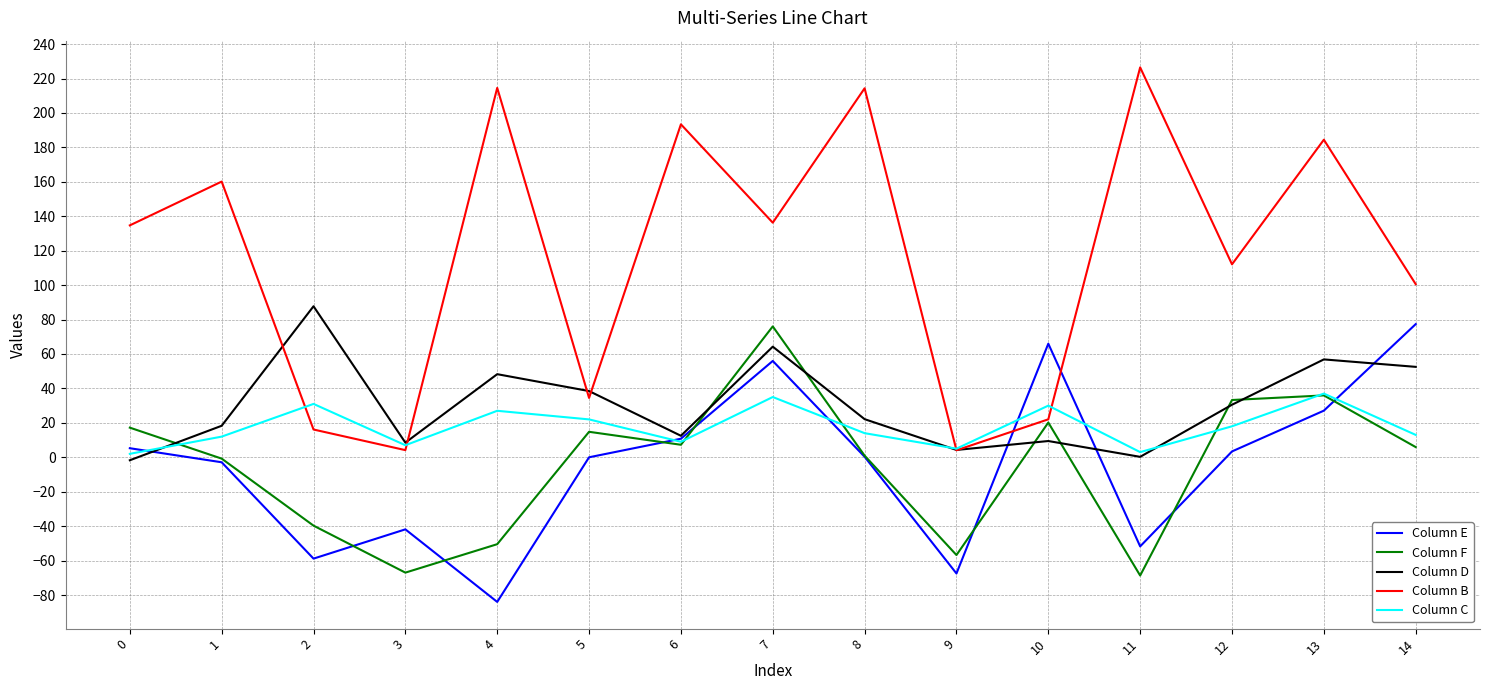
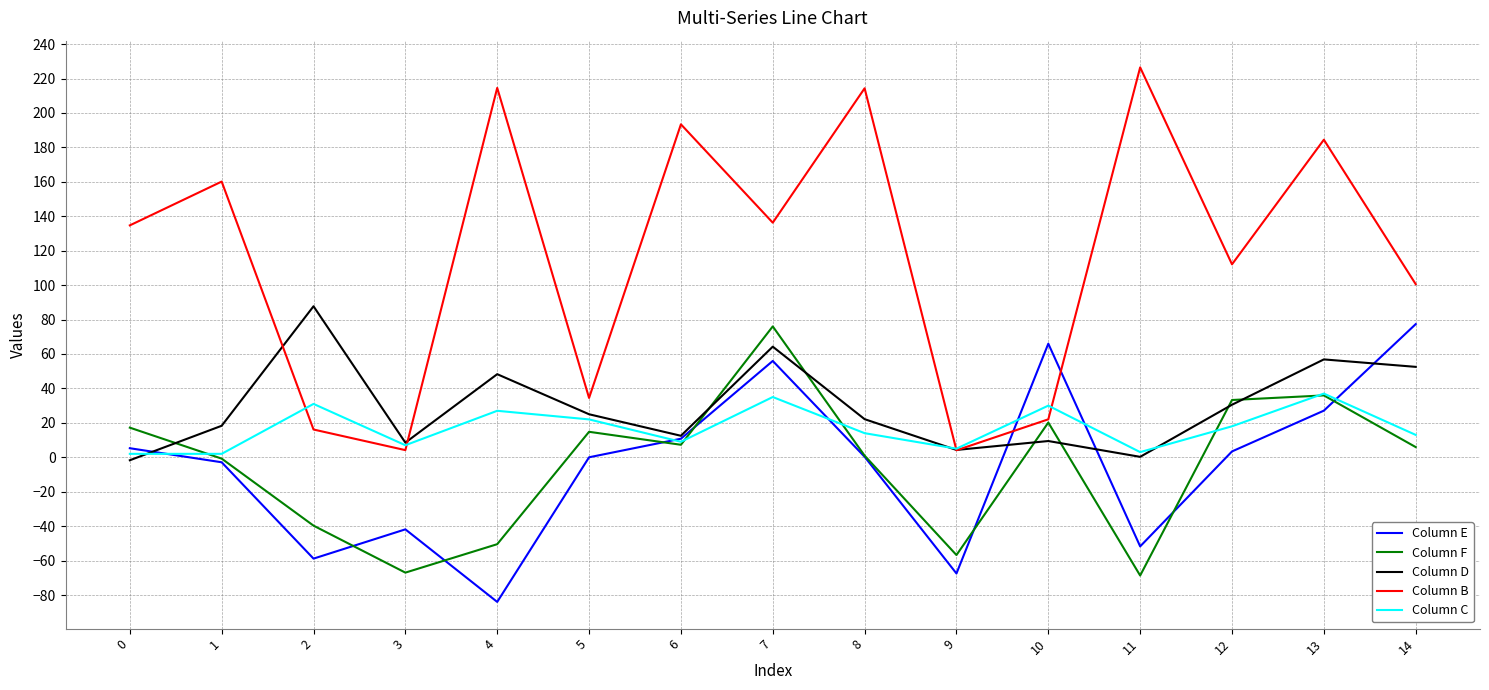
Column C, 1: 12 -> 2
Column D, 5: 38 -> 25
